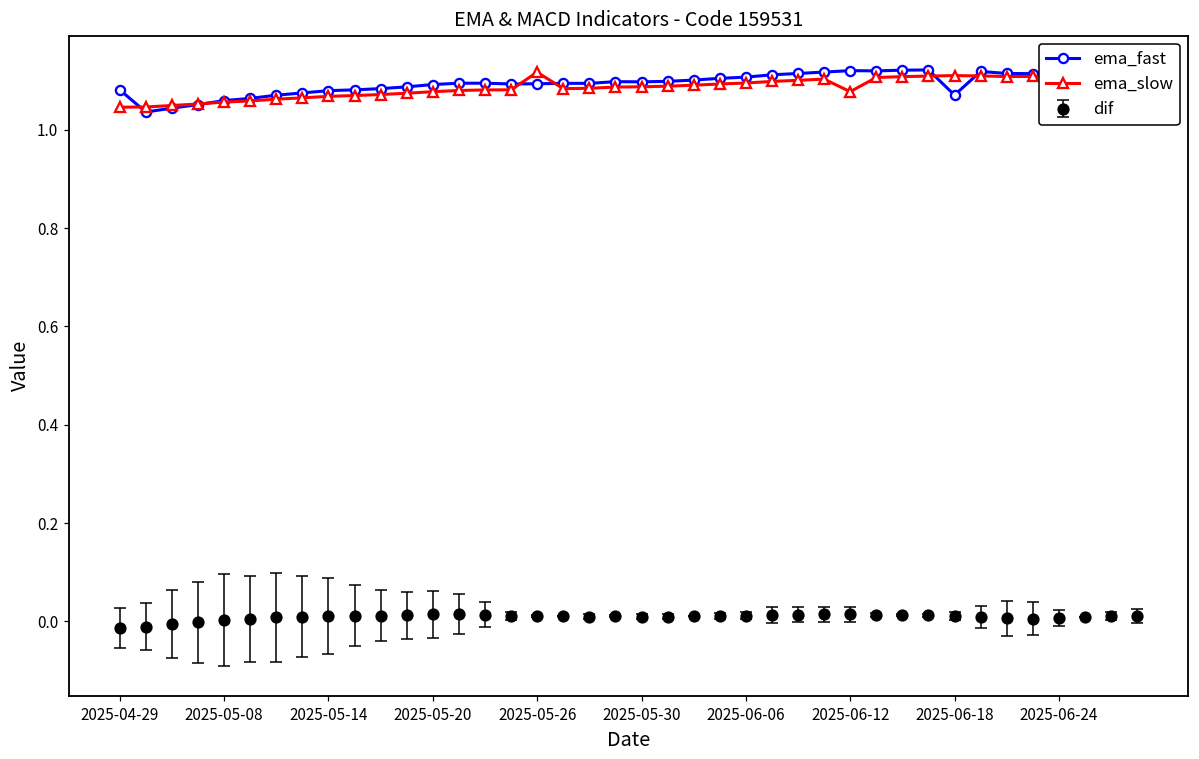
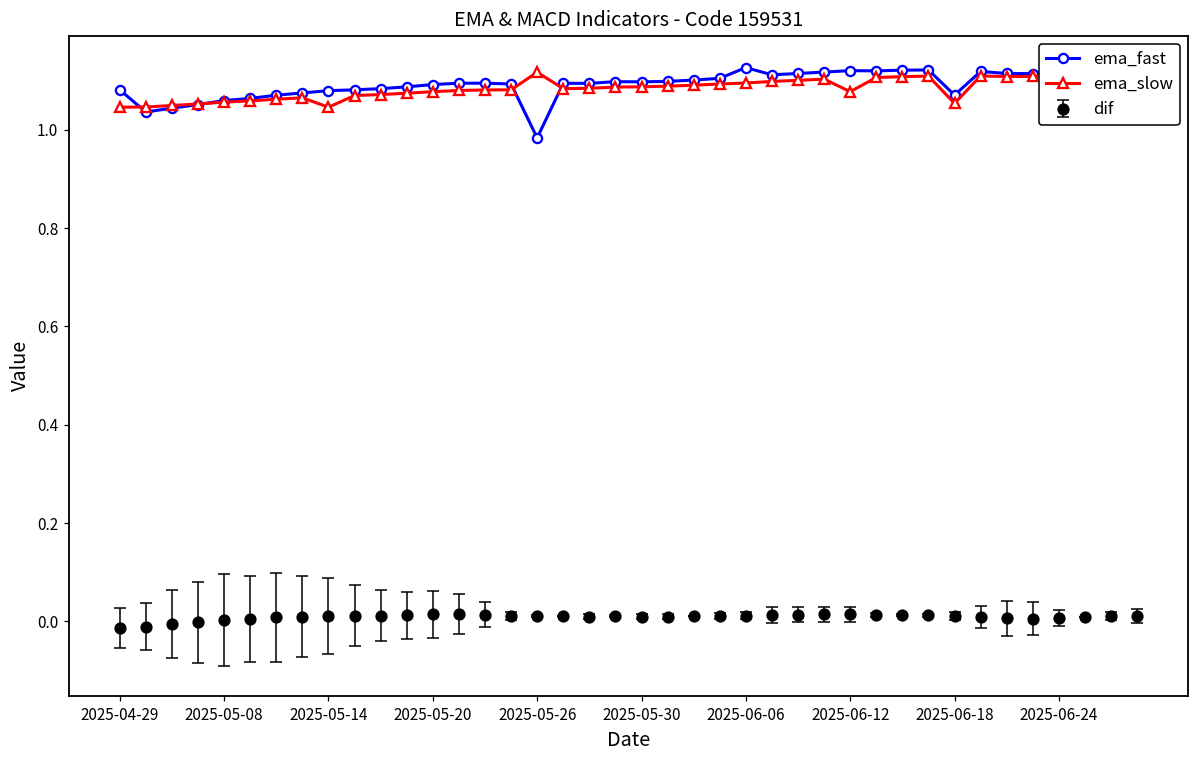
ema_slow, 2025-05-14: 1.07 -> 1.05
ema_fast, 2025-05-26: 1.09 -> 0.98
ema_fast, 2025-06-06: 1.11 -> 1.13
ema_slow, 2025-06-18: 1.11 -> 1.05
